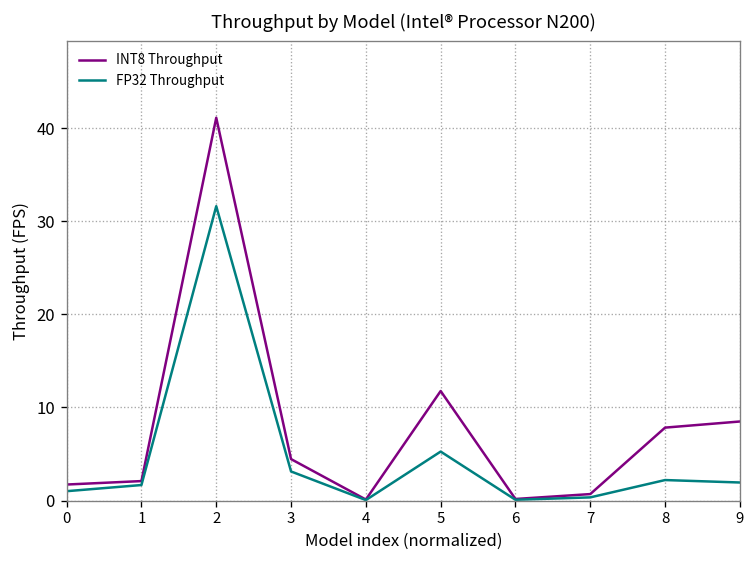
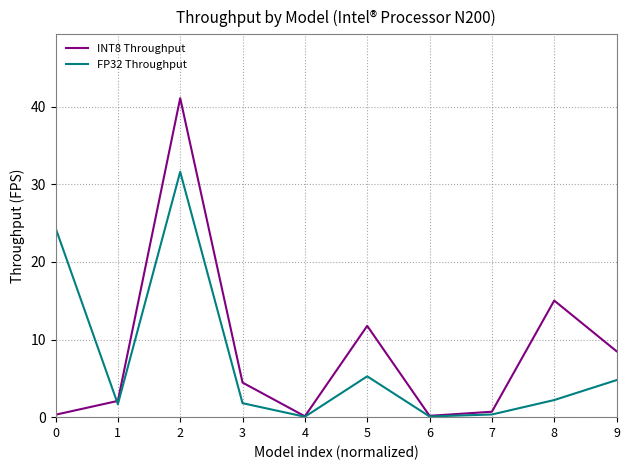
INT8 Throughput, 0: 2 -> 0
FP32 Throughput, 0: 1 -> 24
FP32 Throughput, 3: 3 -> 2
INT8 Throughput, 8: 8 -> 15
FP32 Throughput, 9: 2 -> 5
